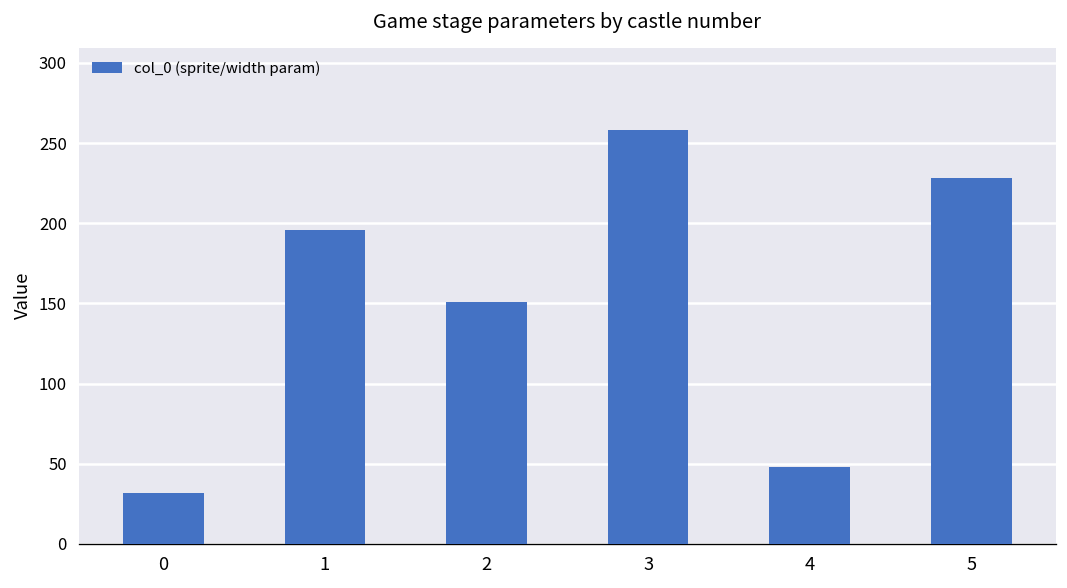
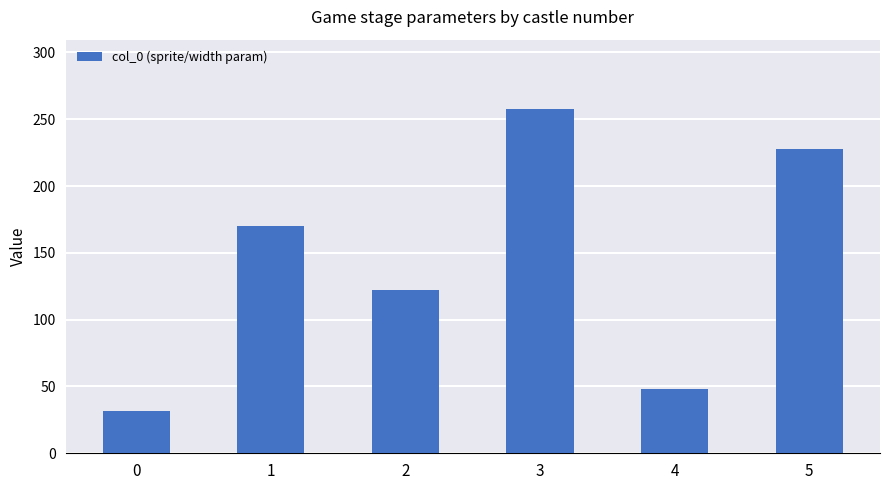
1: 196 -> 170
2: 151 -> 122
